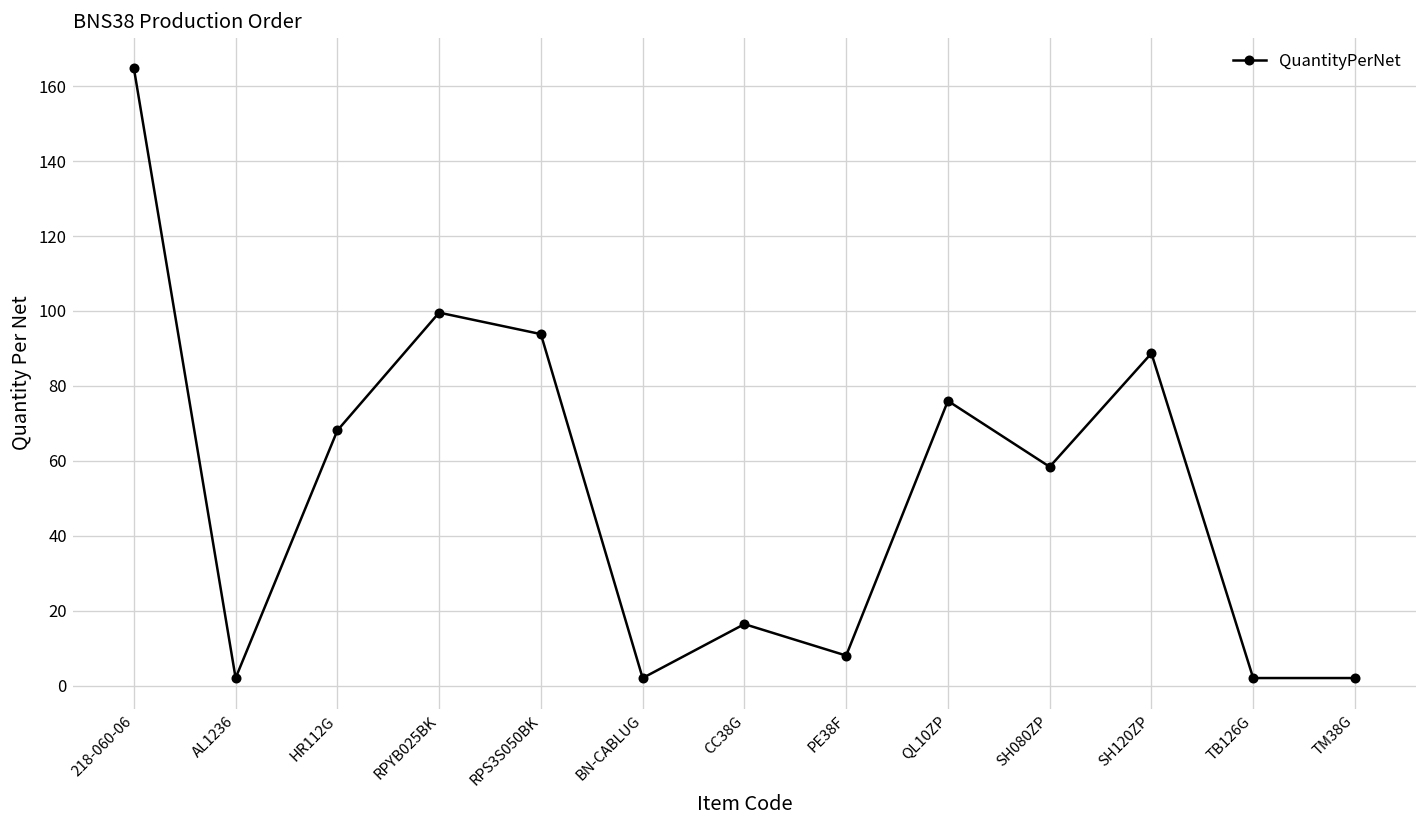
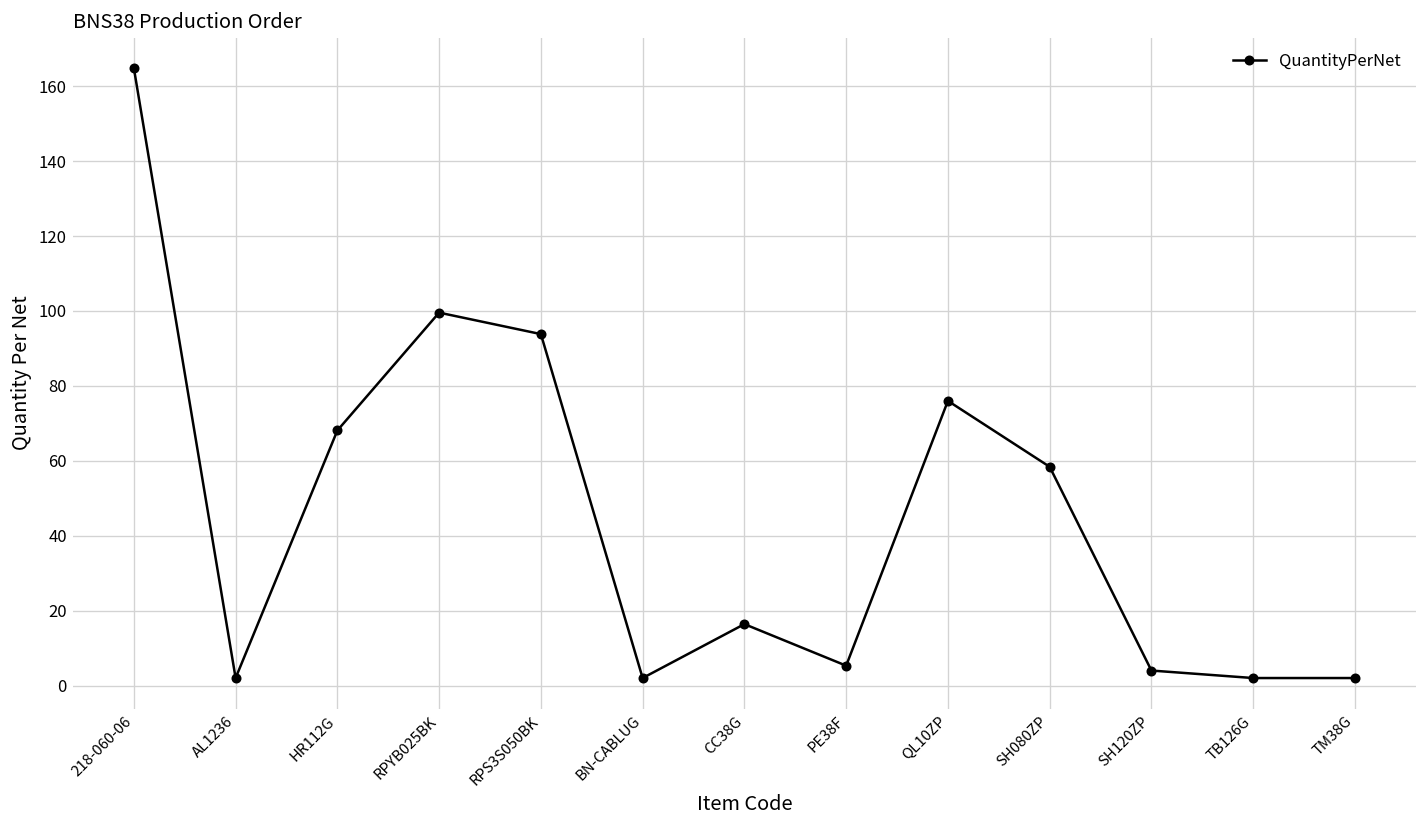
PE38F: 8 -> 5
SH120ZP: 89 -> 4
